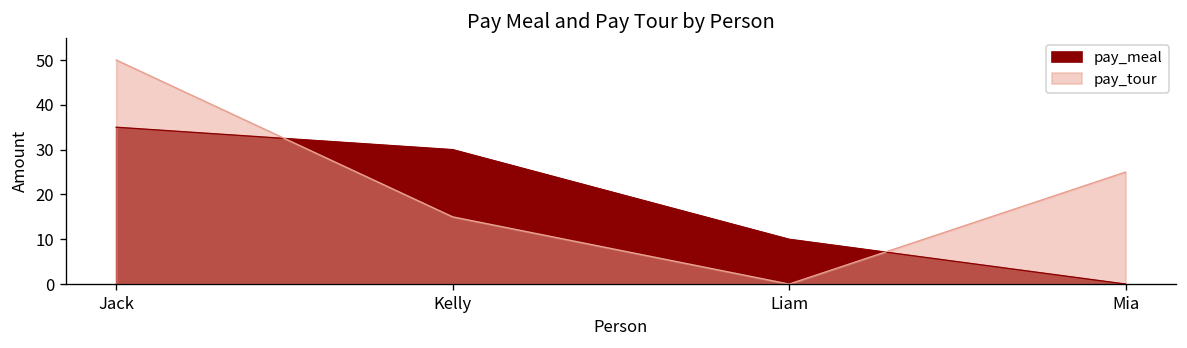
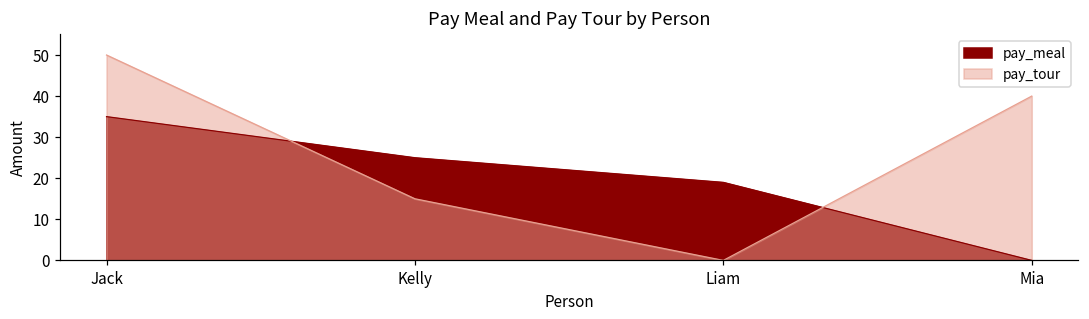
pay_meal, Kelly: 30 -> 25
pay_meal, Liam: 10 -> 19
pay_tour, Mia: 25 -> 40
